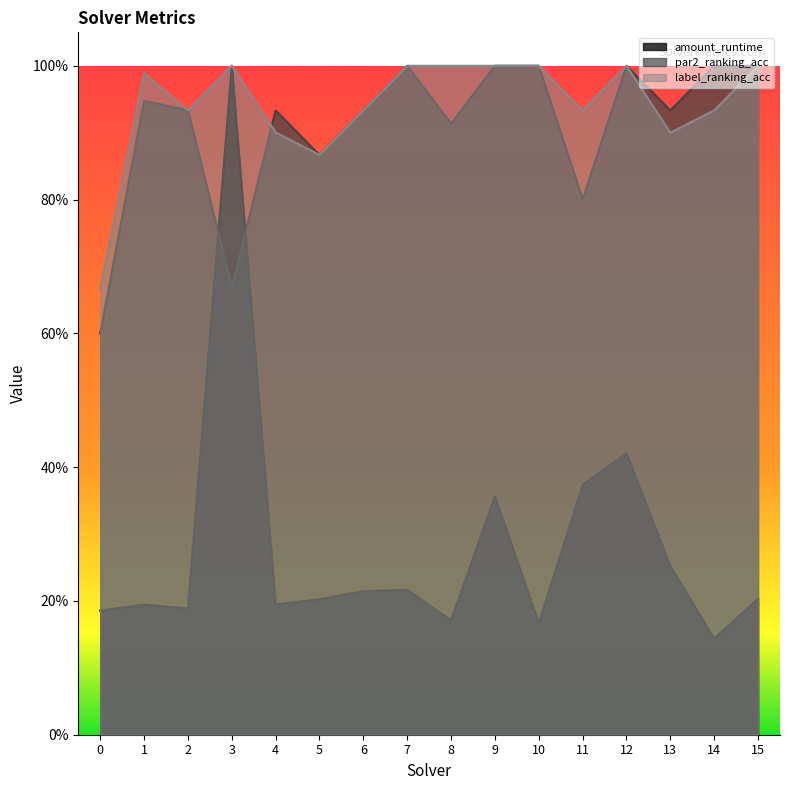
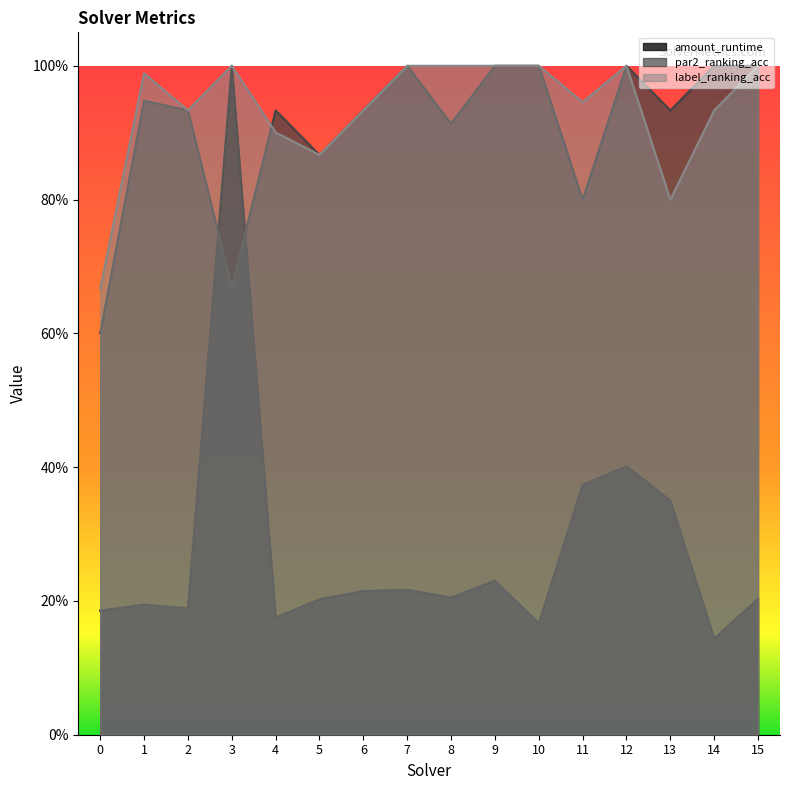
amount_runtime, 4: 19% -> 18%
amount_runtime, 8: 17% -> 21%
amount_runtime, 9: 36% -> 23%
label_ranking_acc, 11: 93% -> 95%
amount_runtime, 12: 42% -> 40%
amount_runtime, 13: 25% -> 35%
label_ranking_acc, 13: 90% -> 80%
